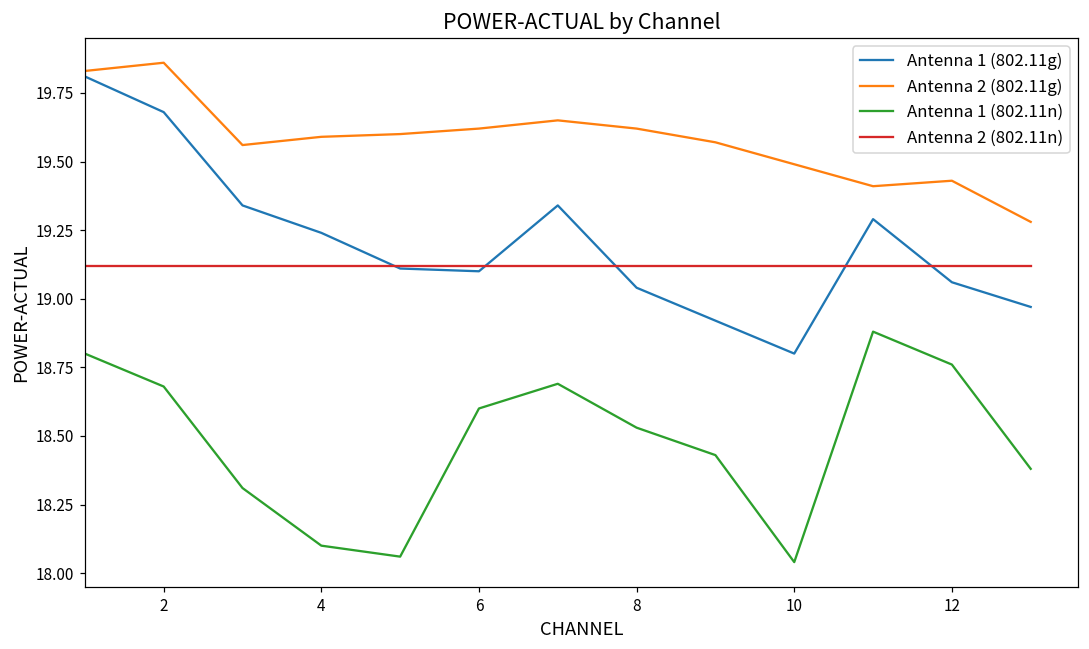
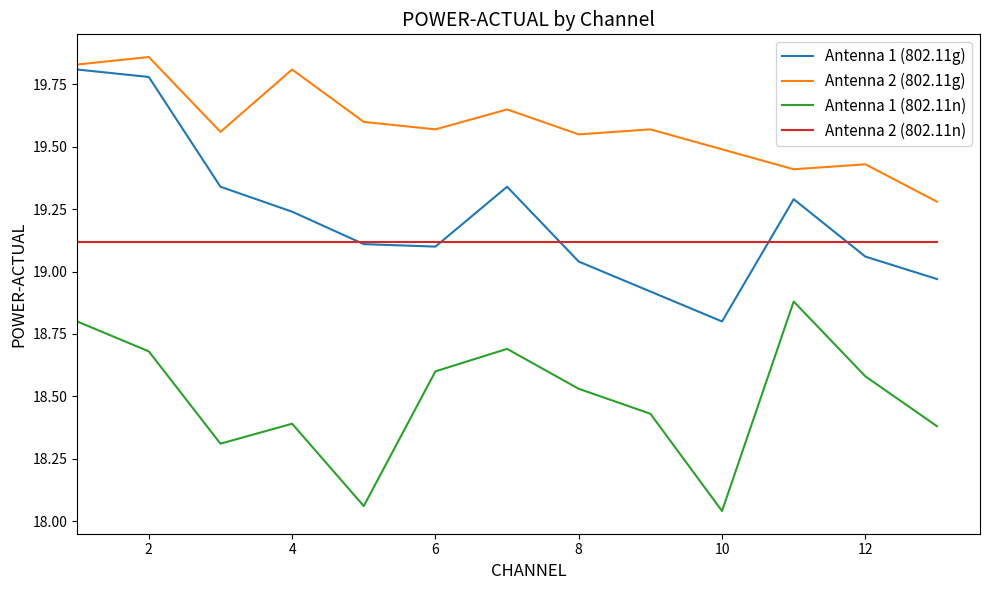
Antenna 1 (802.11g), 2: 19.68 -> 19.78
Antenna 2 (802.11g), 4: 19.59 -> 19.81
Antenna 1 (802.11n), 4: 18.10 -> 18.39
Antenna 2 (802.11g), 6: 19.62 -> 19.57
Antenna 2 (802.11g), 8: 19.62 -> 19.55
Antenna 1 (802.11n), 12: 18.76 -> 18.58
